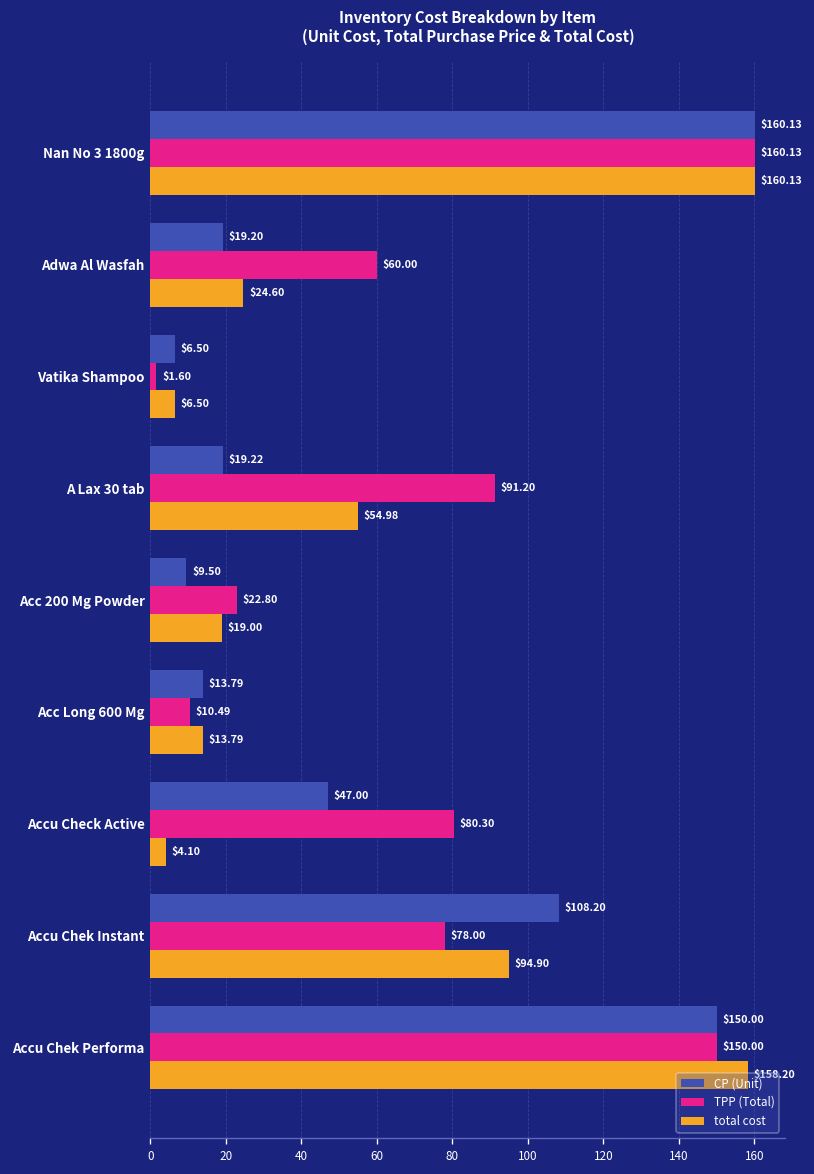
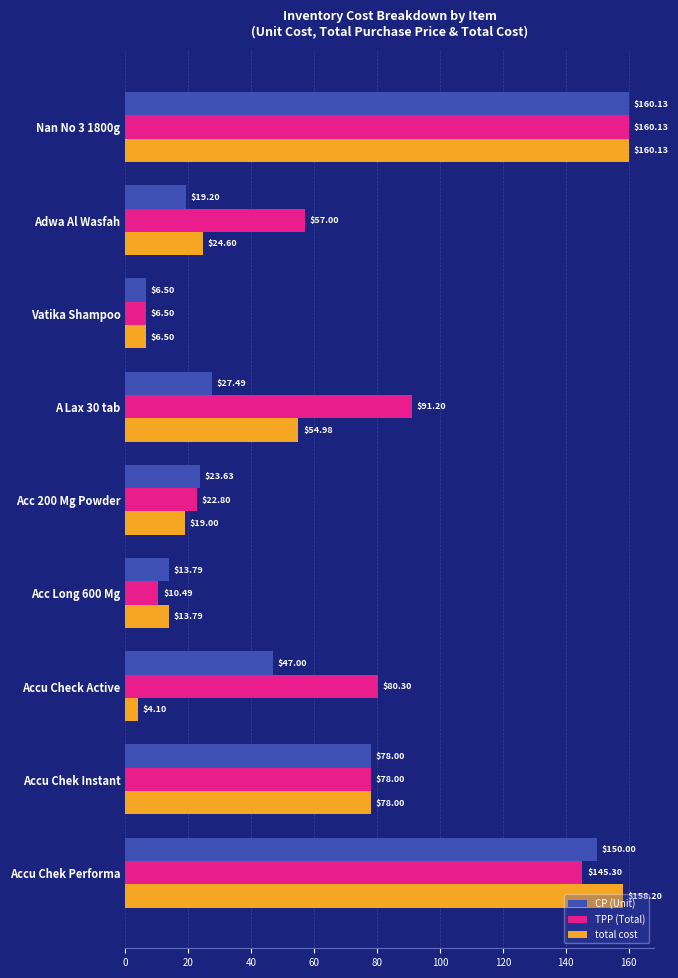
TPP (Total), Adwa Al Wasfah: $60.00 -> $57.00
TPP (Total), Vatika Shampoo: $1.60 -> $6.50
CP (Unit), A Lax 30 tab: $19.22 -> $27.49
CP (Unit), Acc 200 Mg Powder: $9.50 -> $23.63
CP (Unit), Accu Chek Instant: $108.20 -> $78.00
total cost, Accu Chek Instant: $94.90 -> $78.00
TPP (Total), Accu Chek Performa: $150.00 -> $145.30
